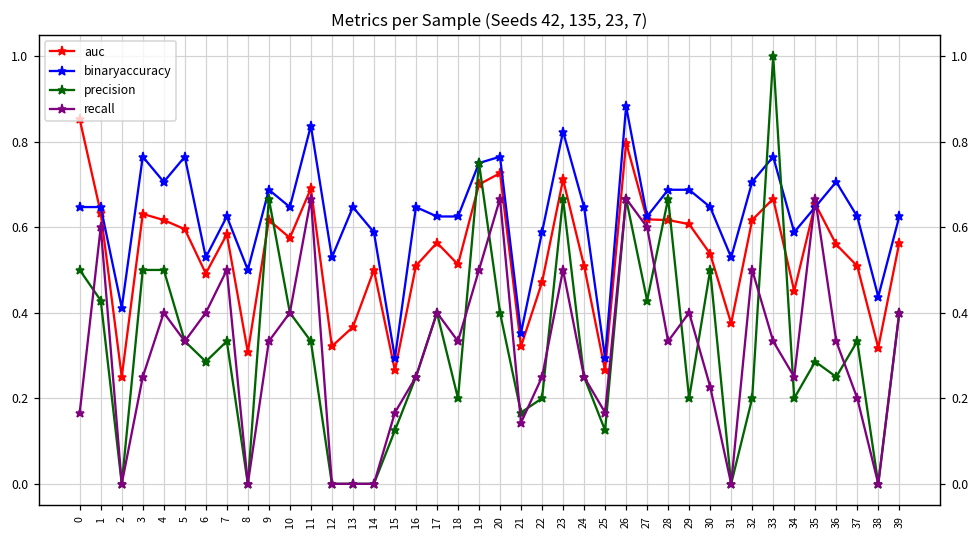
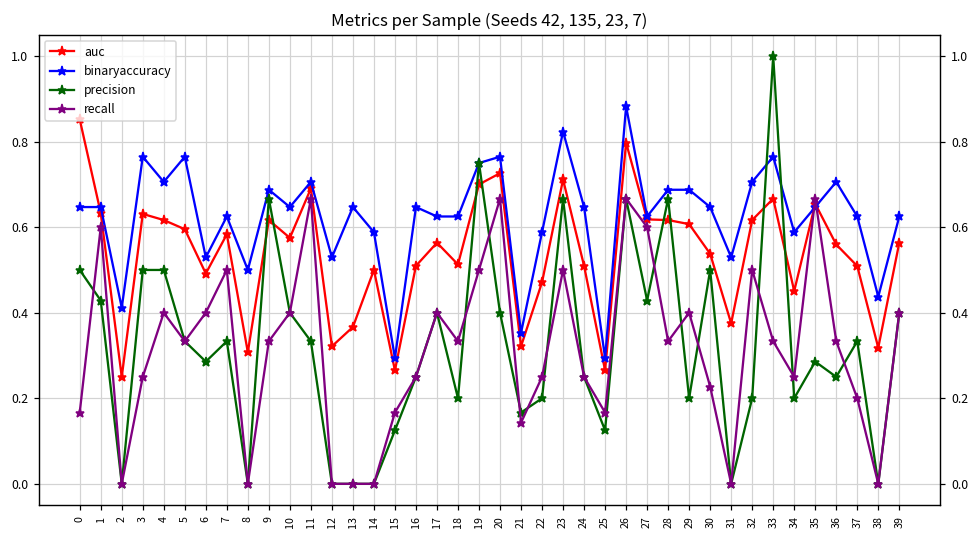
binaryaccuracy, 11: 0.84 -> 0.71
